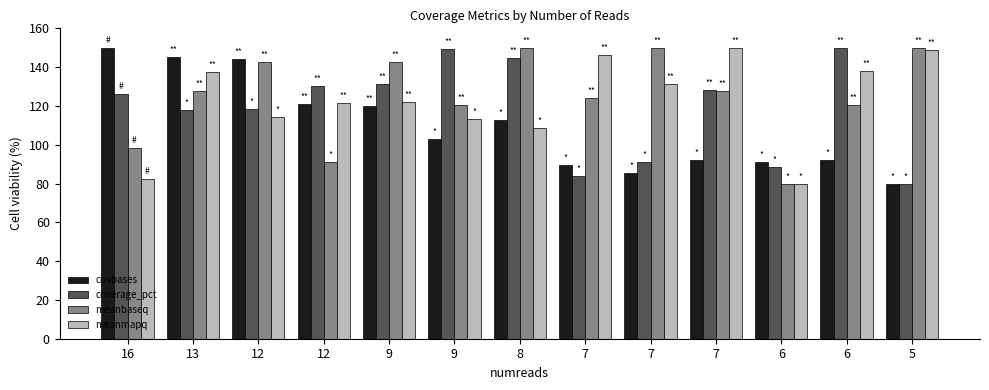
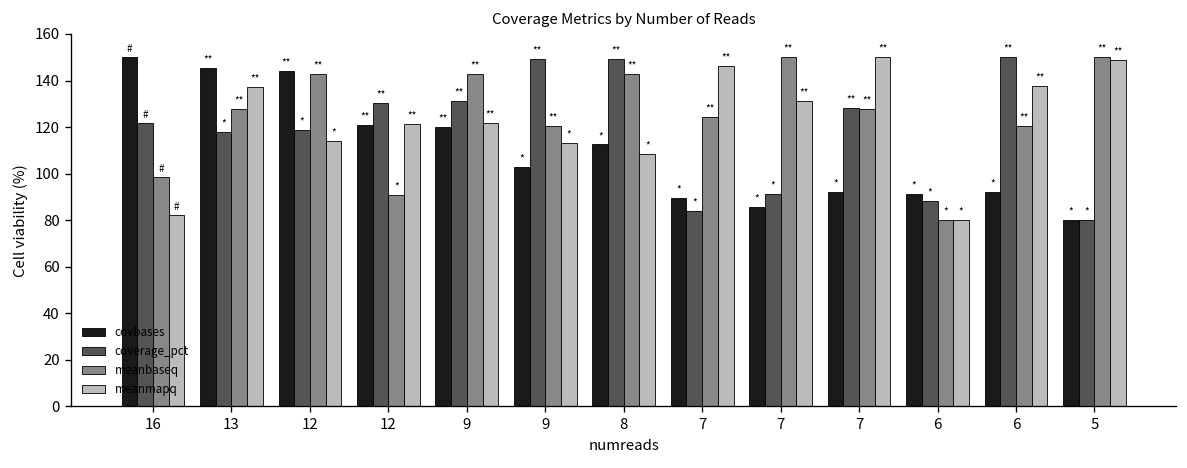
coverage_pct, 16: 126 -> 122
coverage_pct, 8: 145 -> 149
meanbaseq, 8: 150 -> 143
